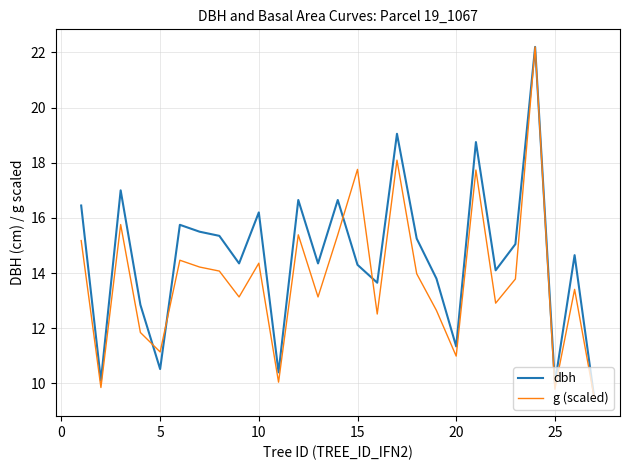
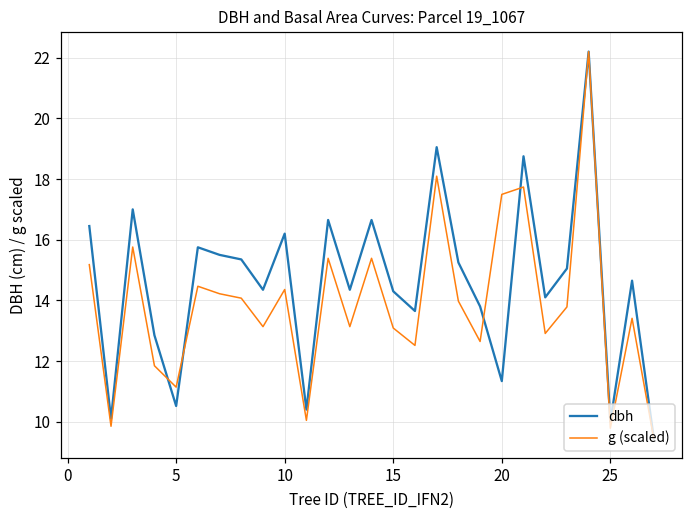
g (scaled), 15: 17.8 -> 13.1
g (scaled), 20: 11.0 -> 17.5
